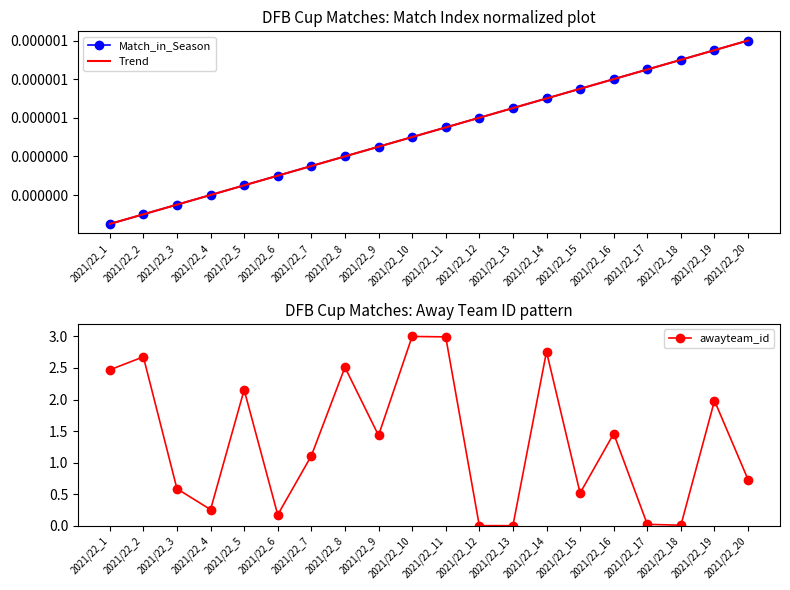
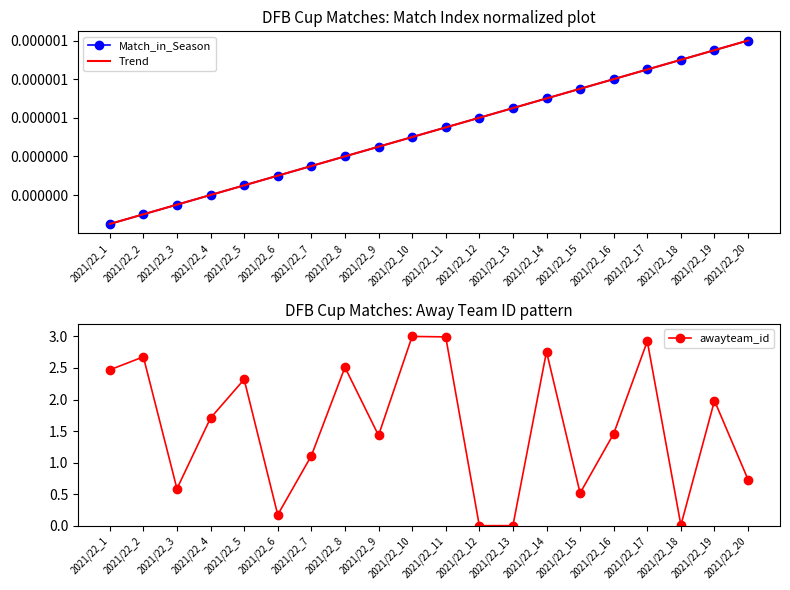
DFB Cup Matches: Away Team ID pattern, 2021/22_4: 0.3 -> 1.7
DFB Cup Matches: Away Team ID pattern, 2021/22_5: 2.2 -> 2.3
DFB Cup Matches: Away Team ID pattern, 2021/22_17: 0.0 -> 2.9
